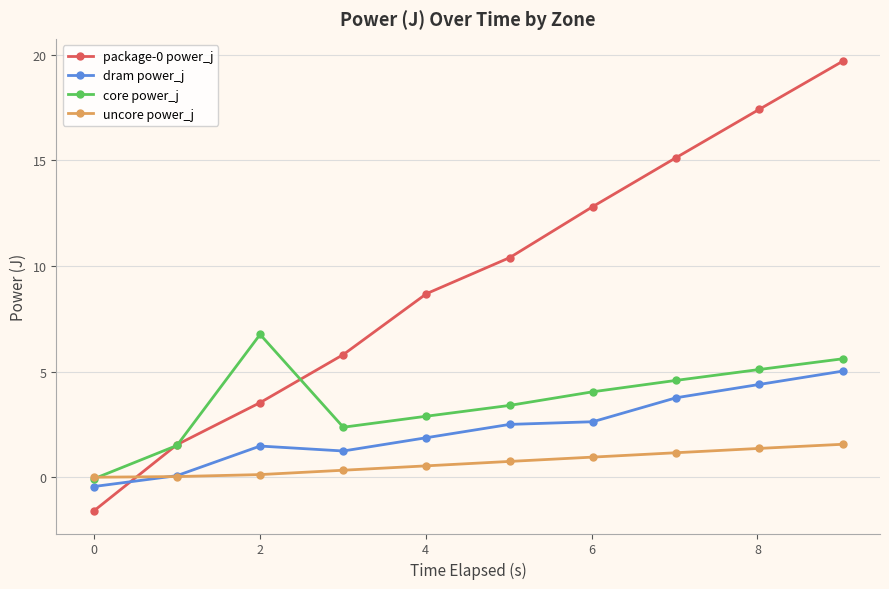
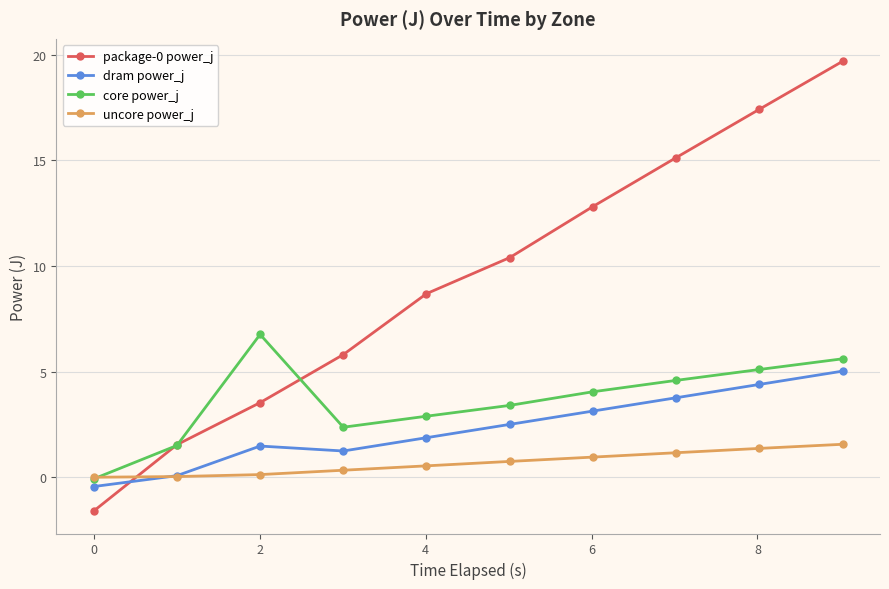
dram power_j, 6: 2.6 -> 3.1
